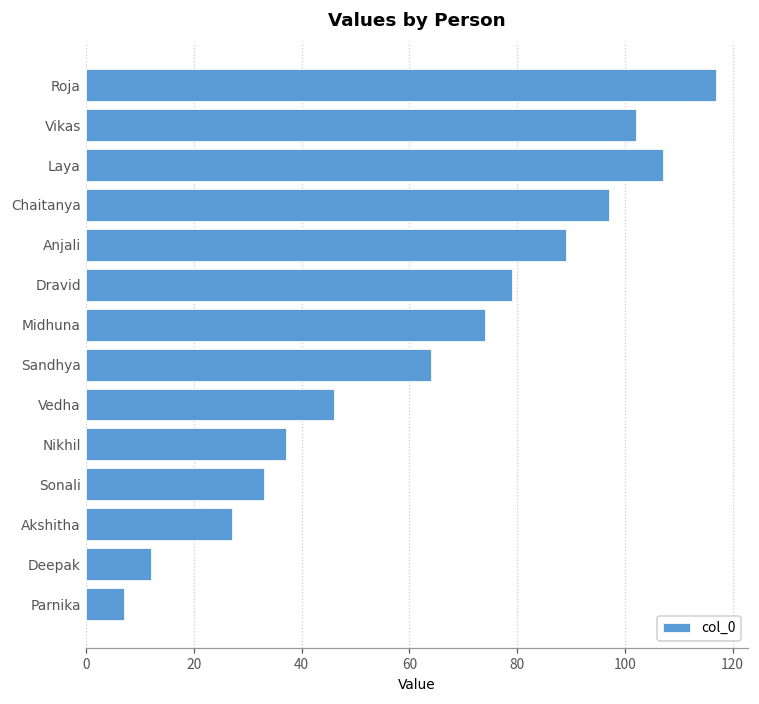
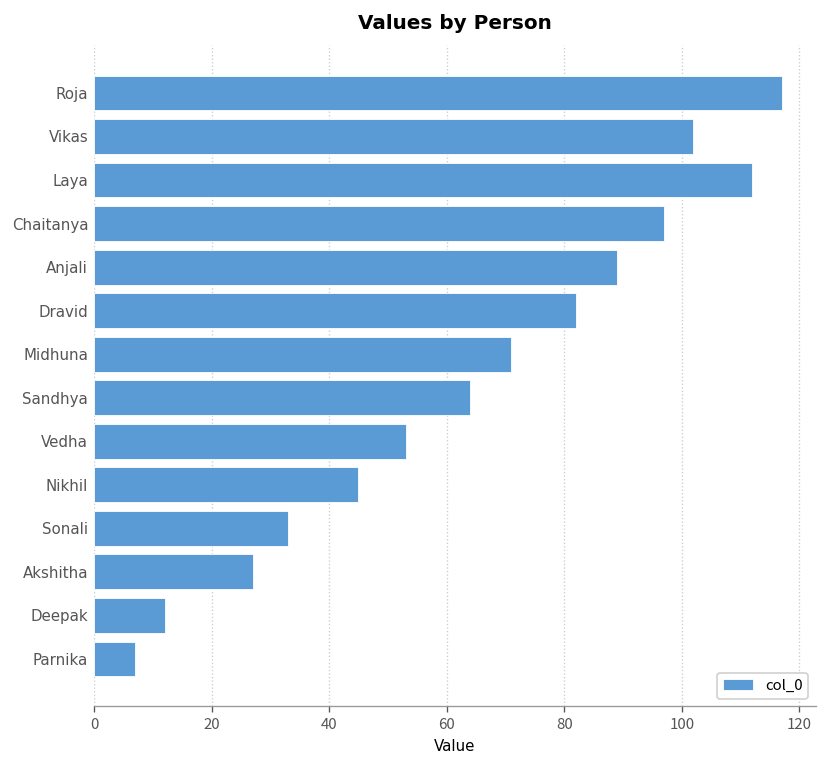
Laya: 107 -> 112
Dravid: 79 -> 82
Midhuna: 74 -> 71
Vedha: 46 -> 53
Nikhil: 37 -> 45
